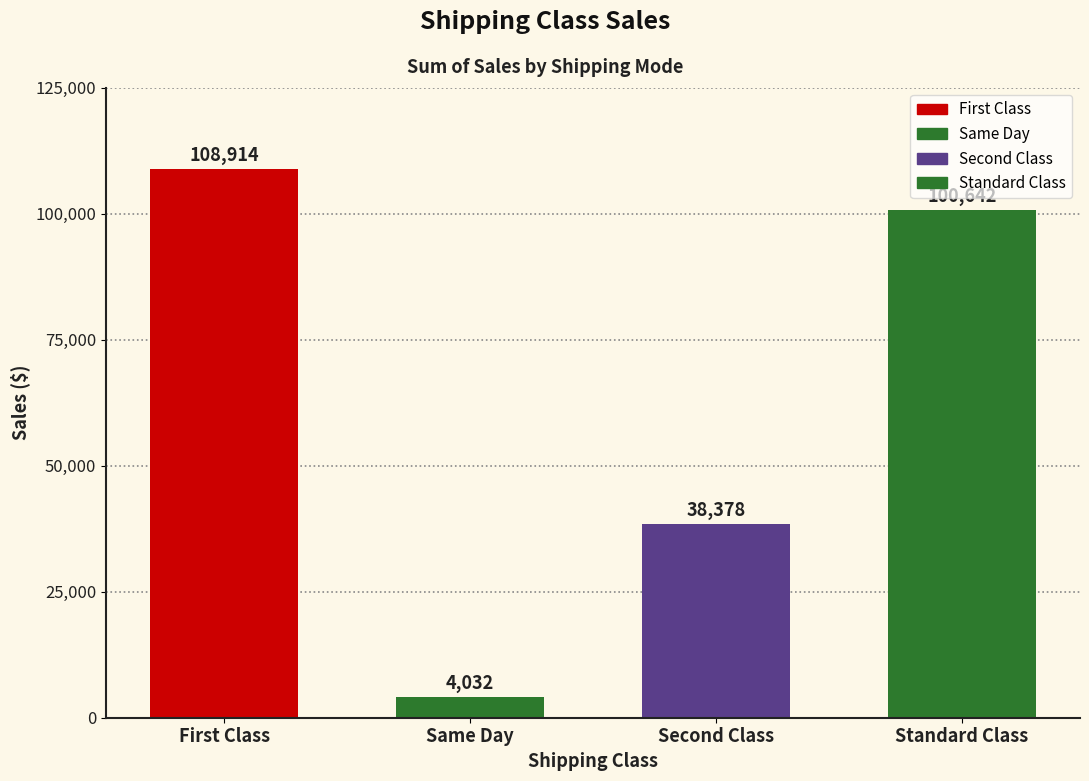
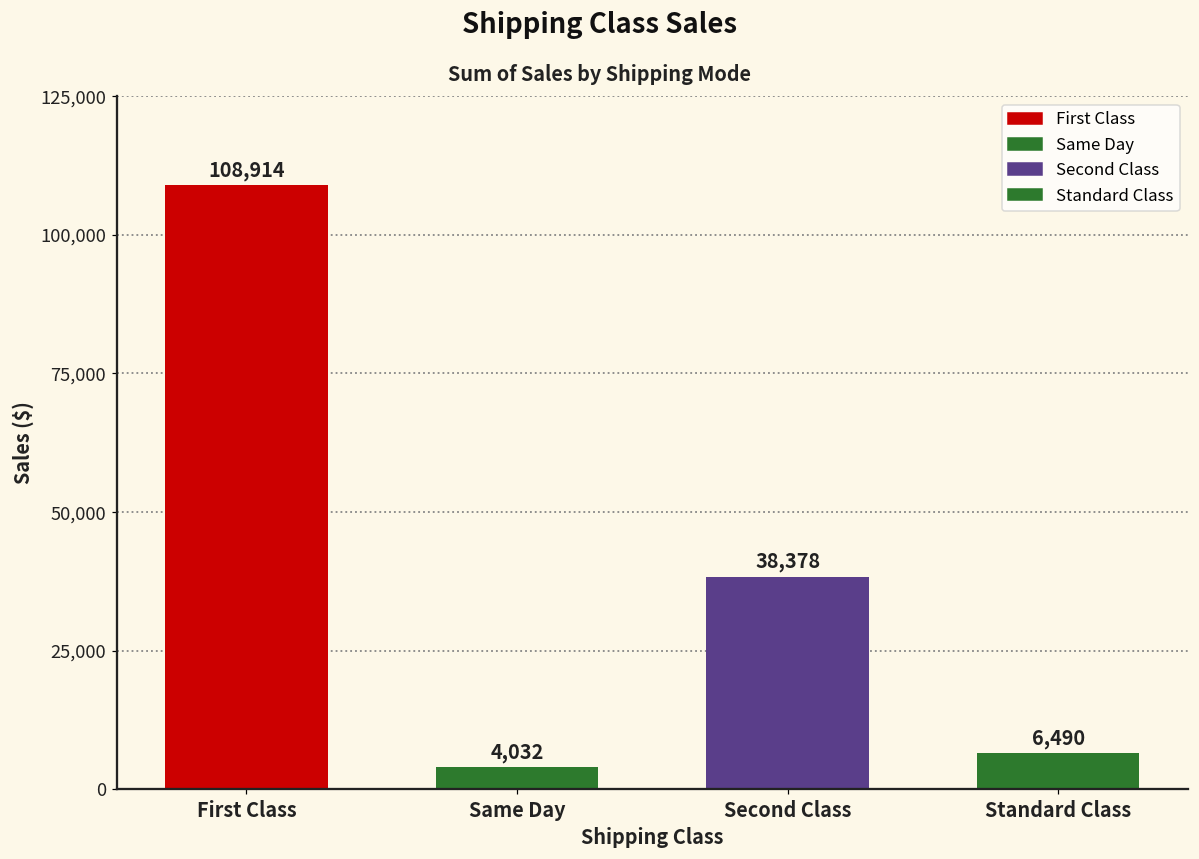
Standard Class: 101,000 -> 6,000
